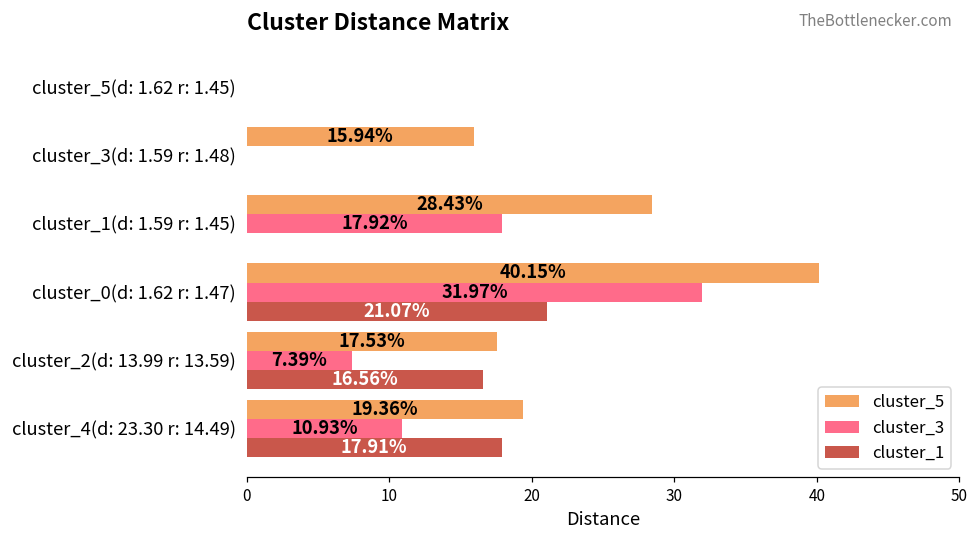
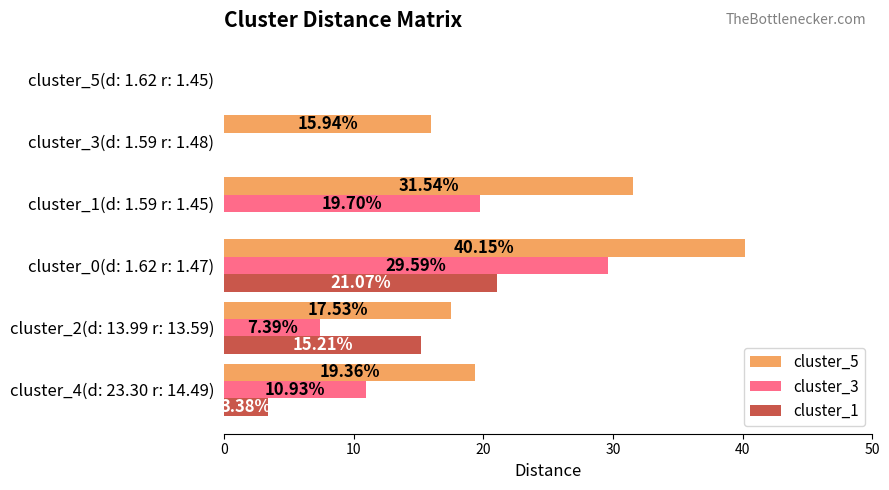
cluster_5, cluster_1(d: 1.59 r: 1.45): 28.43% -> 31.54%
cluster_3, cluster_1(d: 1.59 r: 1.45): 17.92% -> 19.70%
cluster_3, cluster_0(d: 1.62 r: 1.47): 31.97% -> 29.59%
cluster_1, cluster_2(d: 13.99 r: 13.59): 16.56% -> 15.21%
cluster_1, cluster_4(d: 23.30 r: 14.49): 17.91% -> 3.38%
